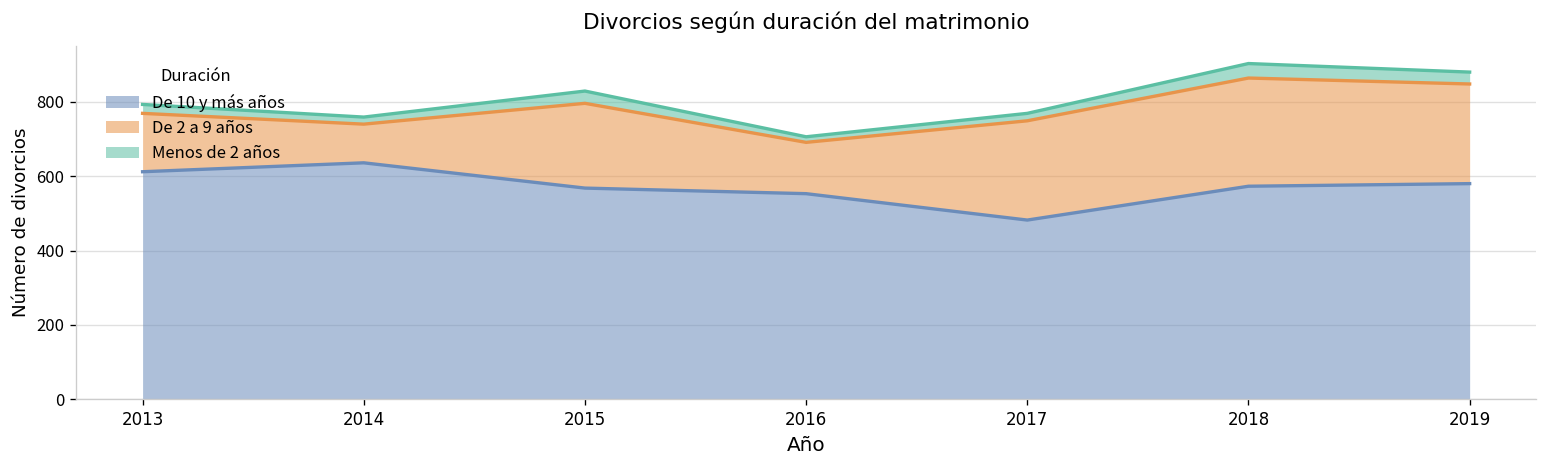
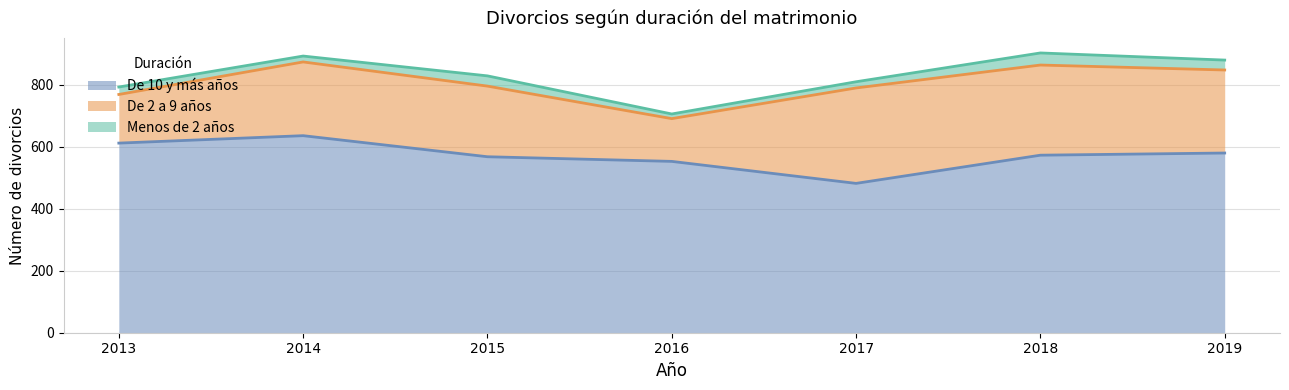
De 2 a 9 años, 2014: 100 -> 240
De 2 a 9 años, 2017: 270 -> 310
